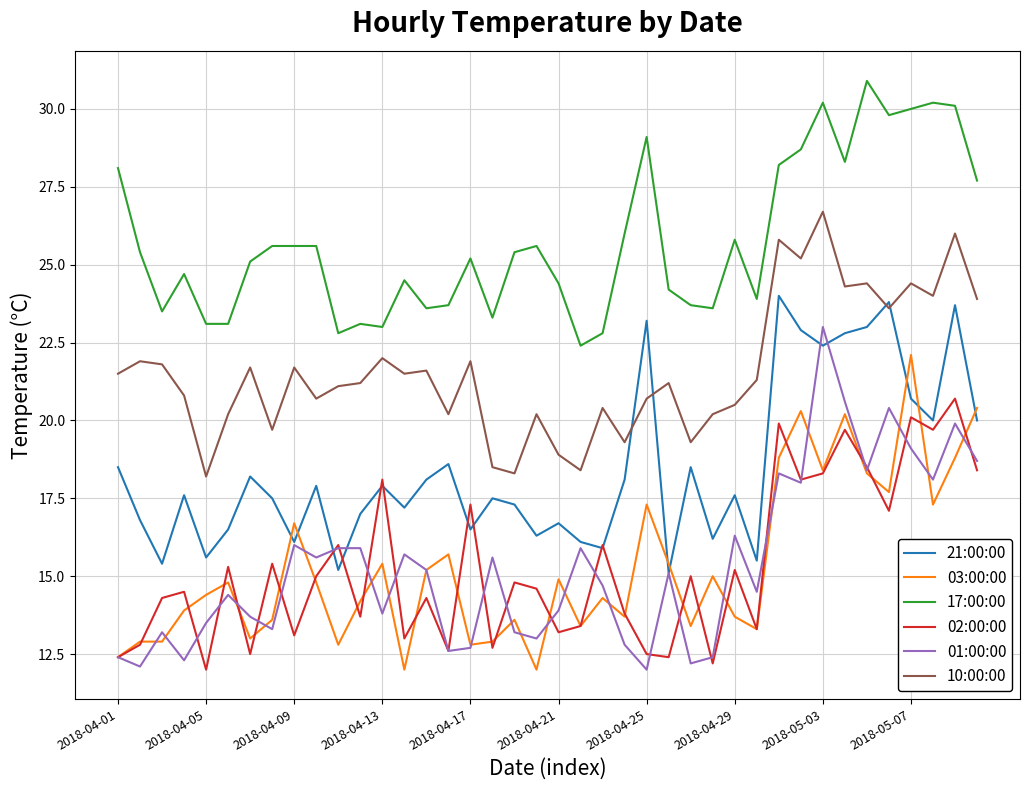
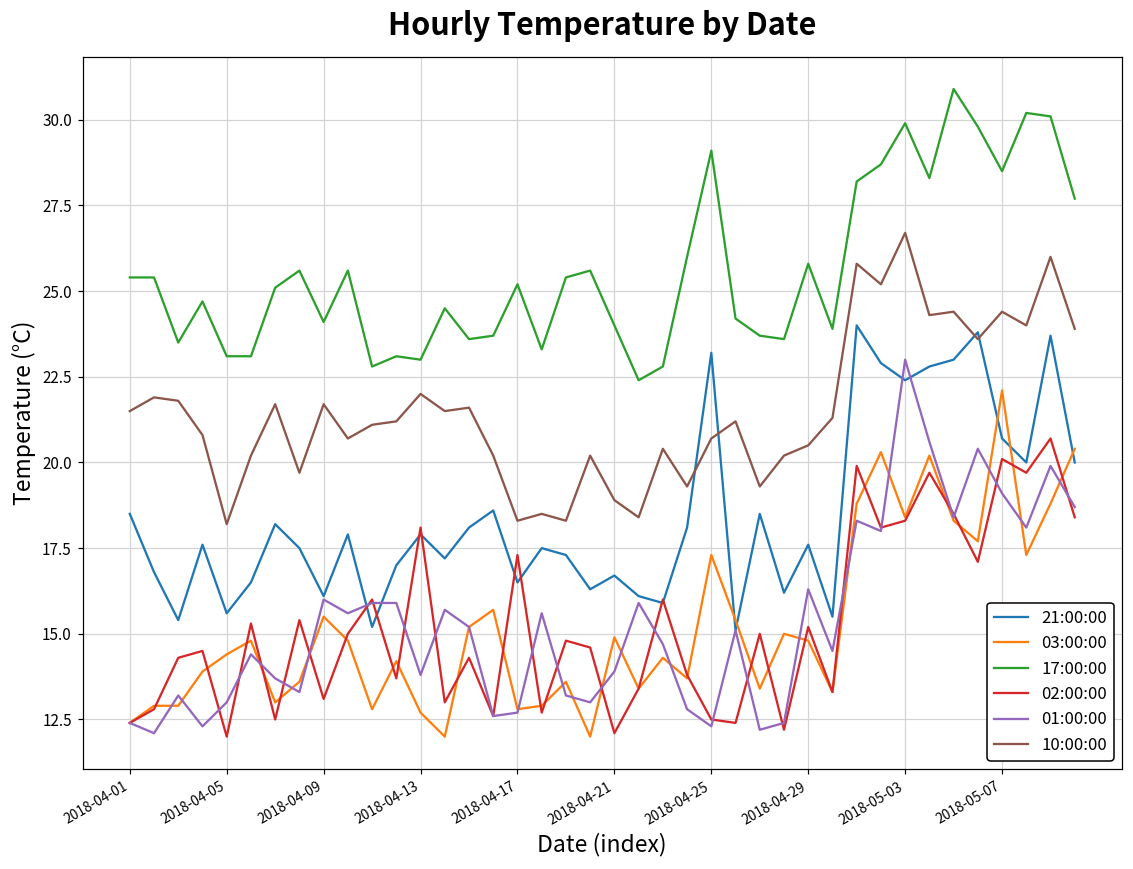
17:00:00, 2018-04-01: 28.1 -> 25.4
01:00:00, 2018-04-05: 13.5 -> 13.0
03:00:00, 2018-04-09: 16.7 -> 15.5
17:00:00, 2018-04-09: 25.6 -> 24.1
03:00:00, 2018-04-13: 15.4 -> 12.7
10:00:00, 2018-04-17: 21.9 -> 18.3
17:00:00, 2018-04-21: 24.4 -> 24.0
02:00:00, 2018-04-21: 13.2 -> 12.1
01:00:00, 2018-04-25: 12.0 -> 12.3
03:00:00, 2018-04-29: 13.7 -> 14.8
17:00:00, 2018-05-03: 30.2 -> 29.9
17:00:00, 2018-05-07: 30.0 -> 28.5
